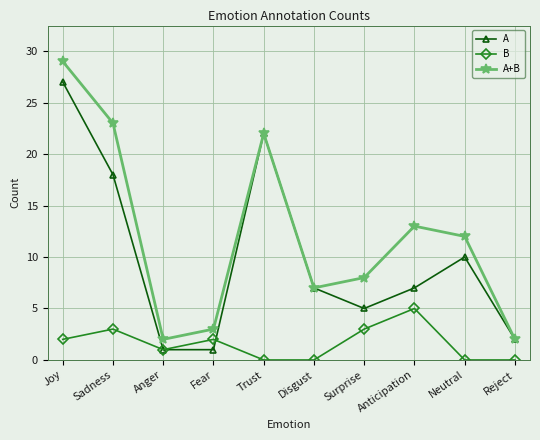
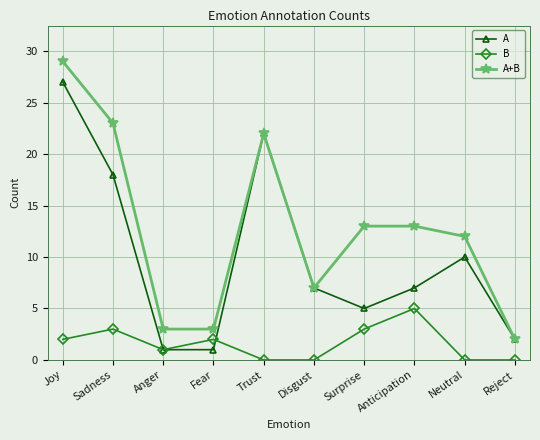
A+B, Anger: 2 -> 3
A+B, Surprise: 8 -> 13
